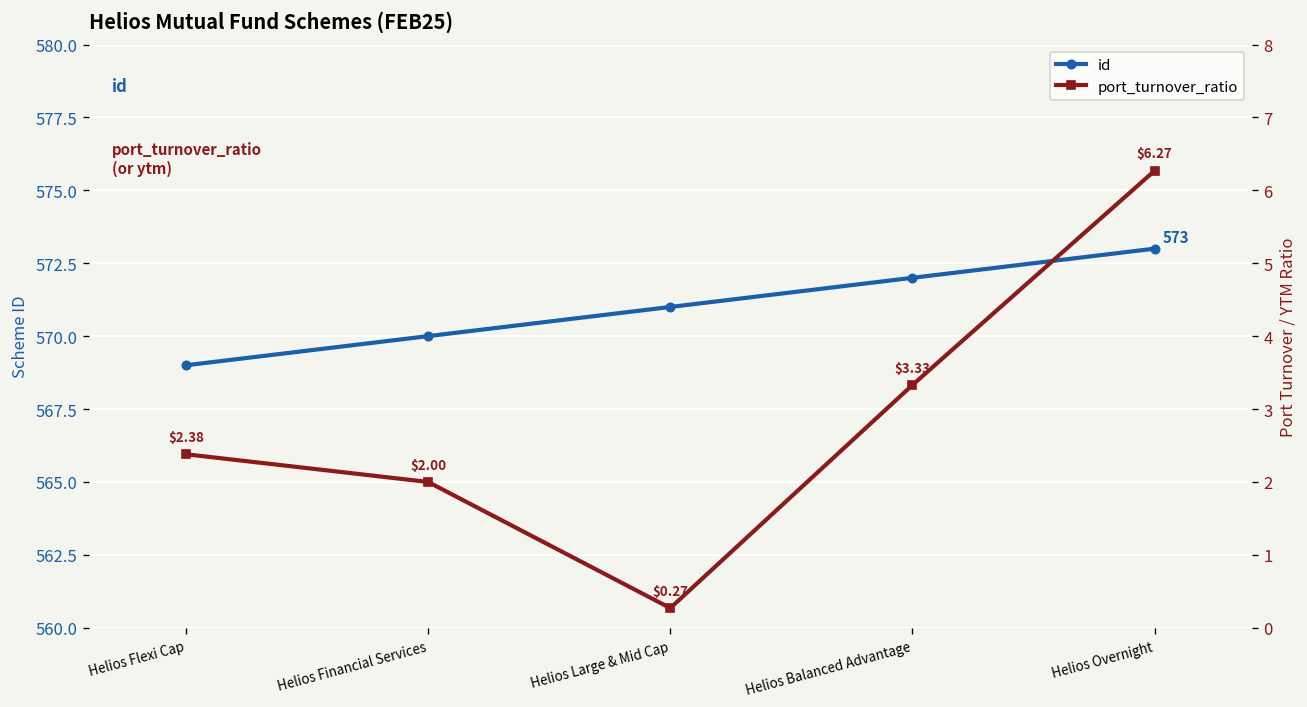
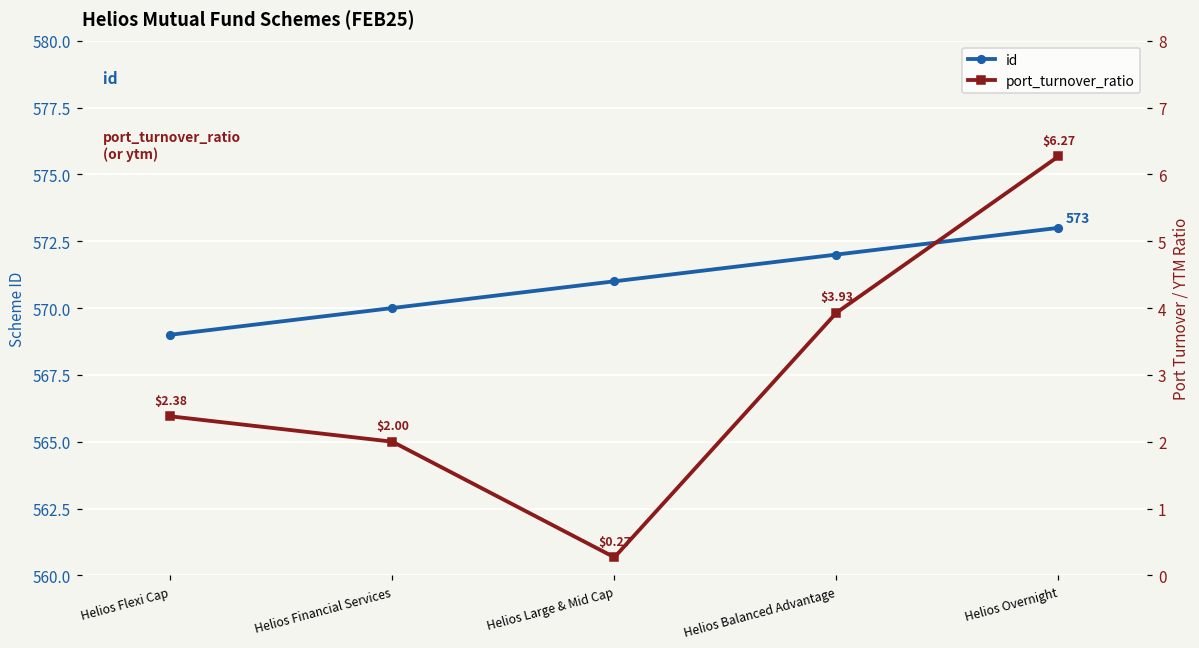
port_turnover_ratio, Helios Balanced Advantage: $3.33 -> $3.93
